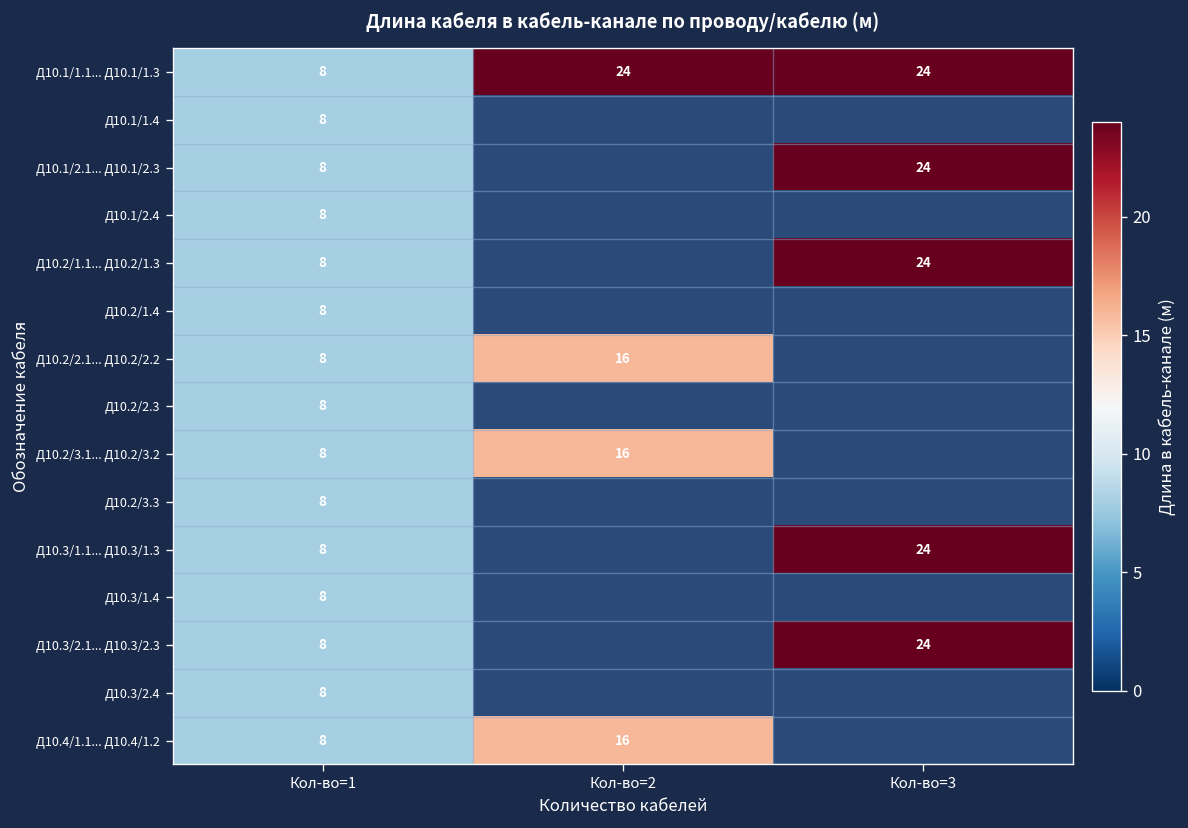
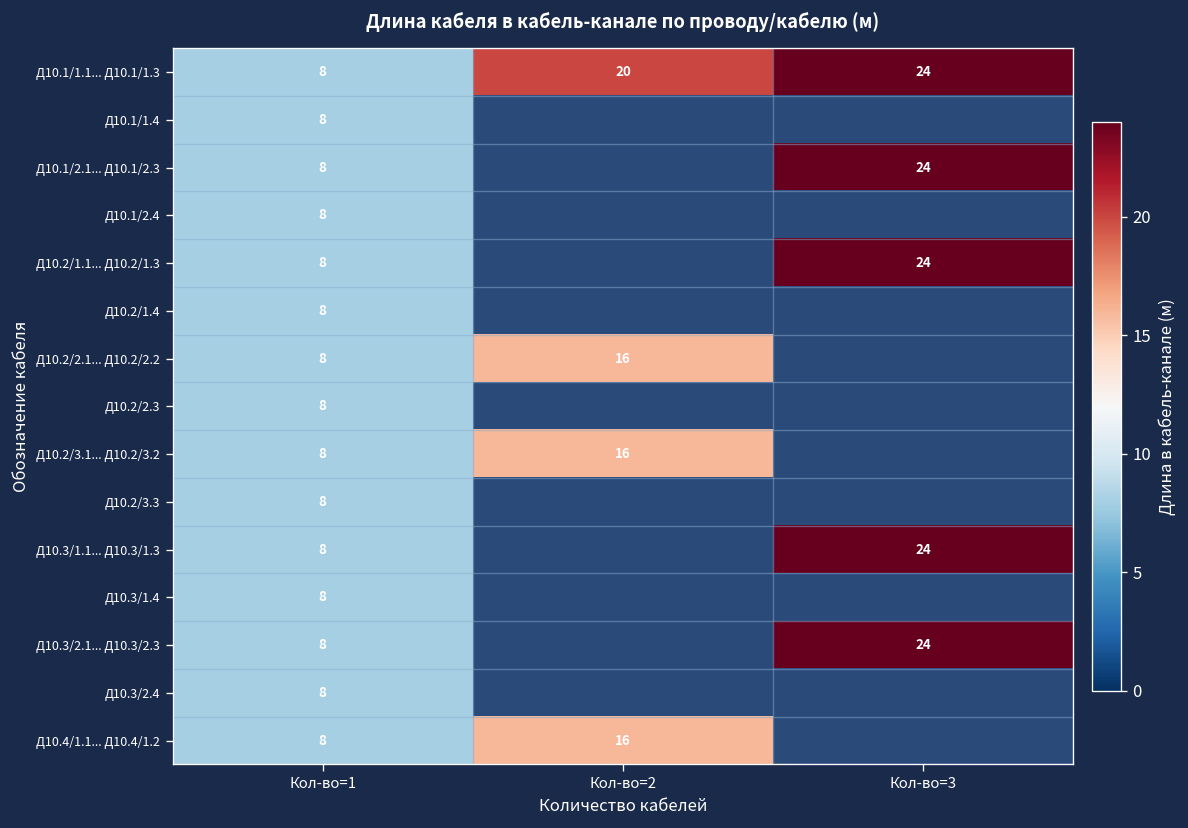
Д10.1/1.1... Д10.1/1.3, Кол-во=2: 24 -> 20
